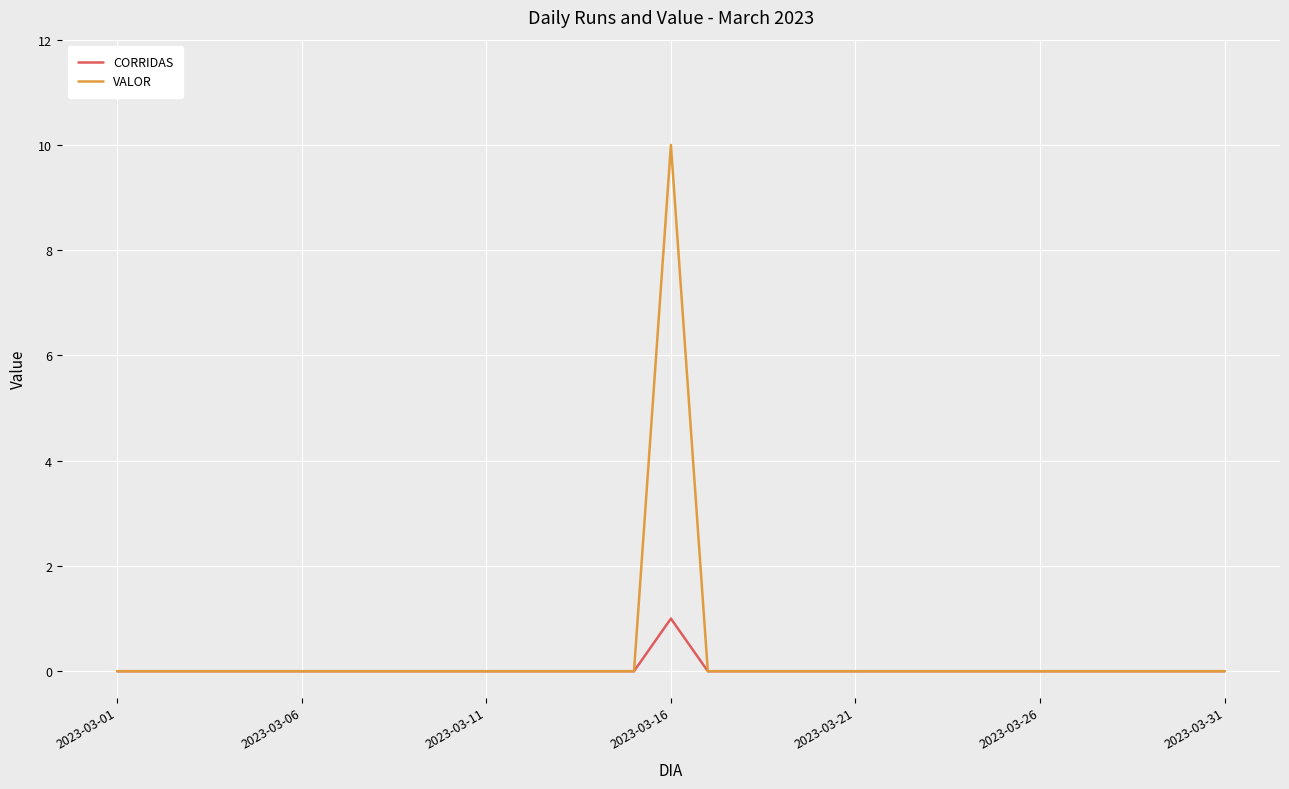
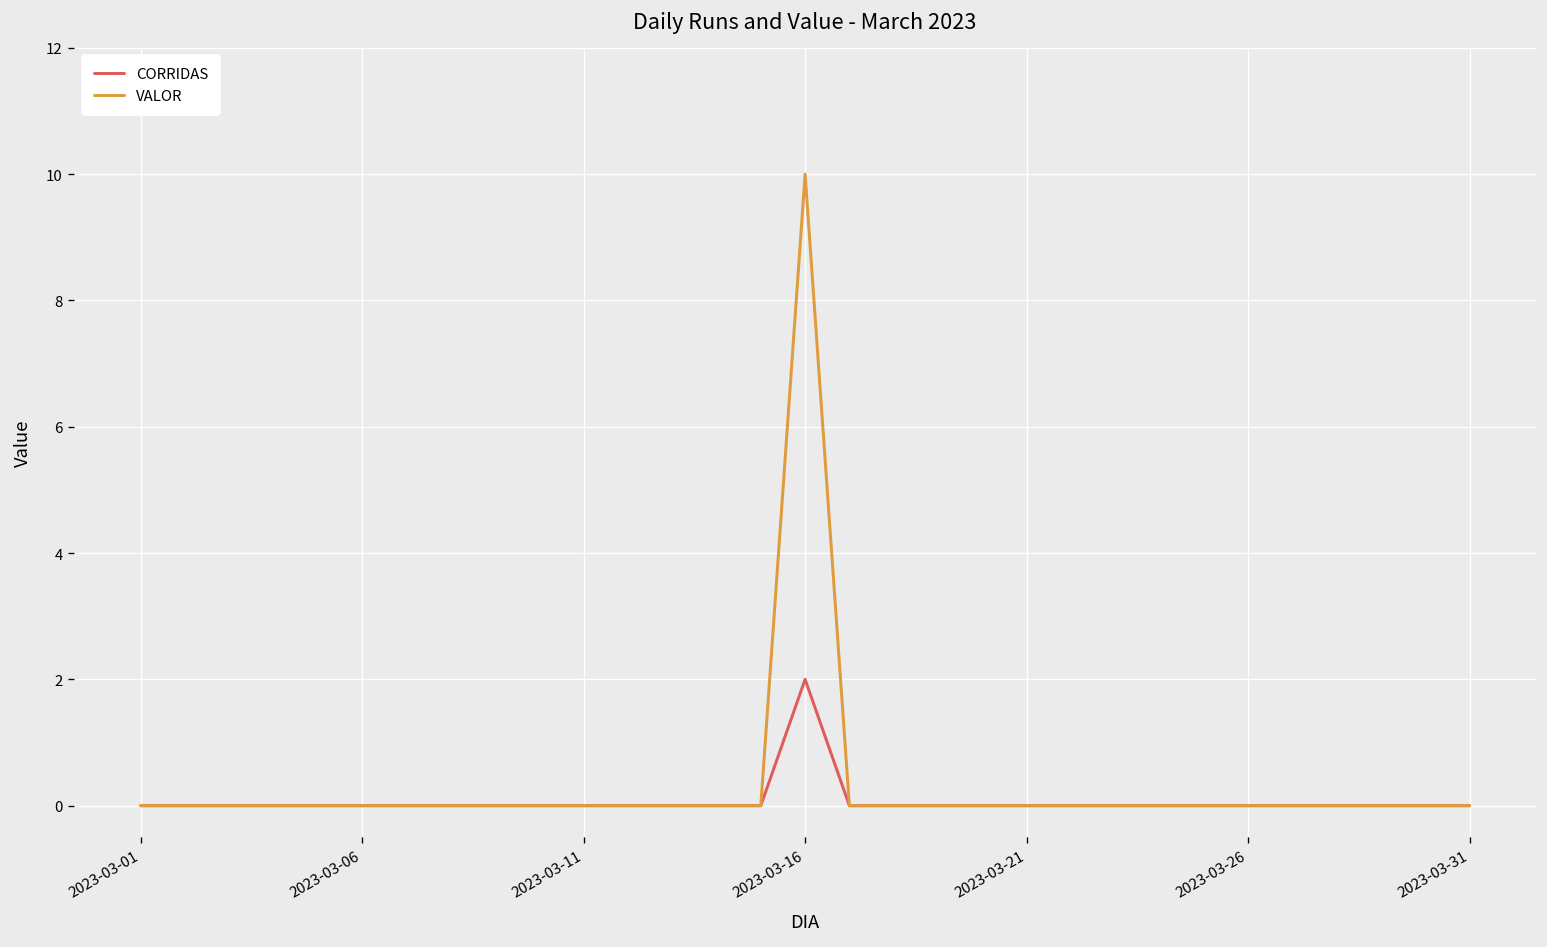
CORRIDAS, 2023-03-16: 1 -> 2
